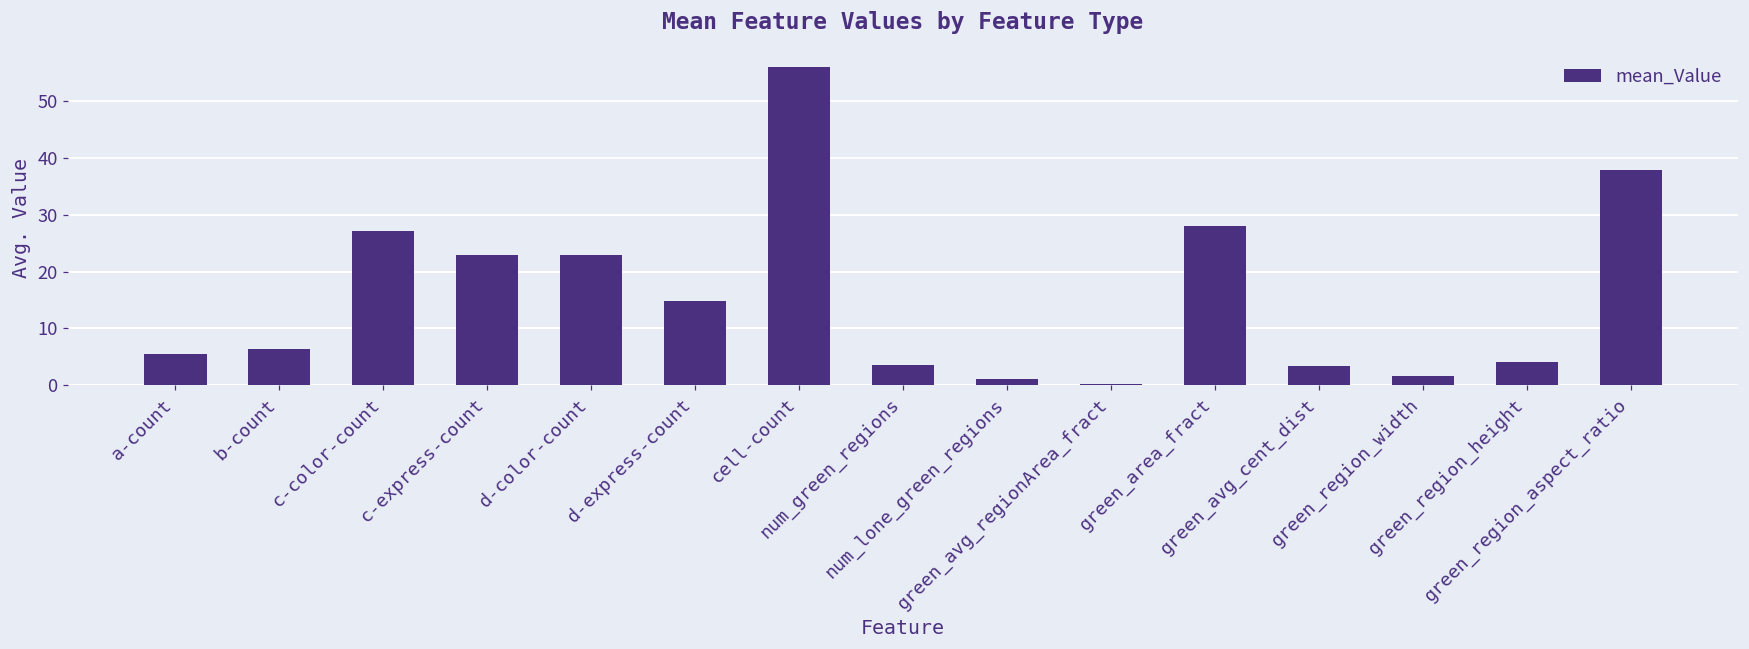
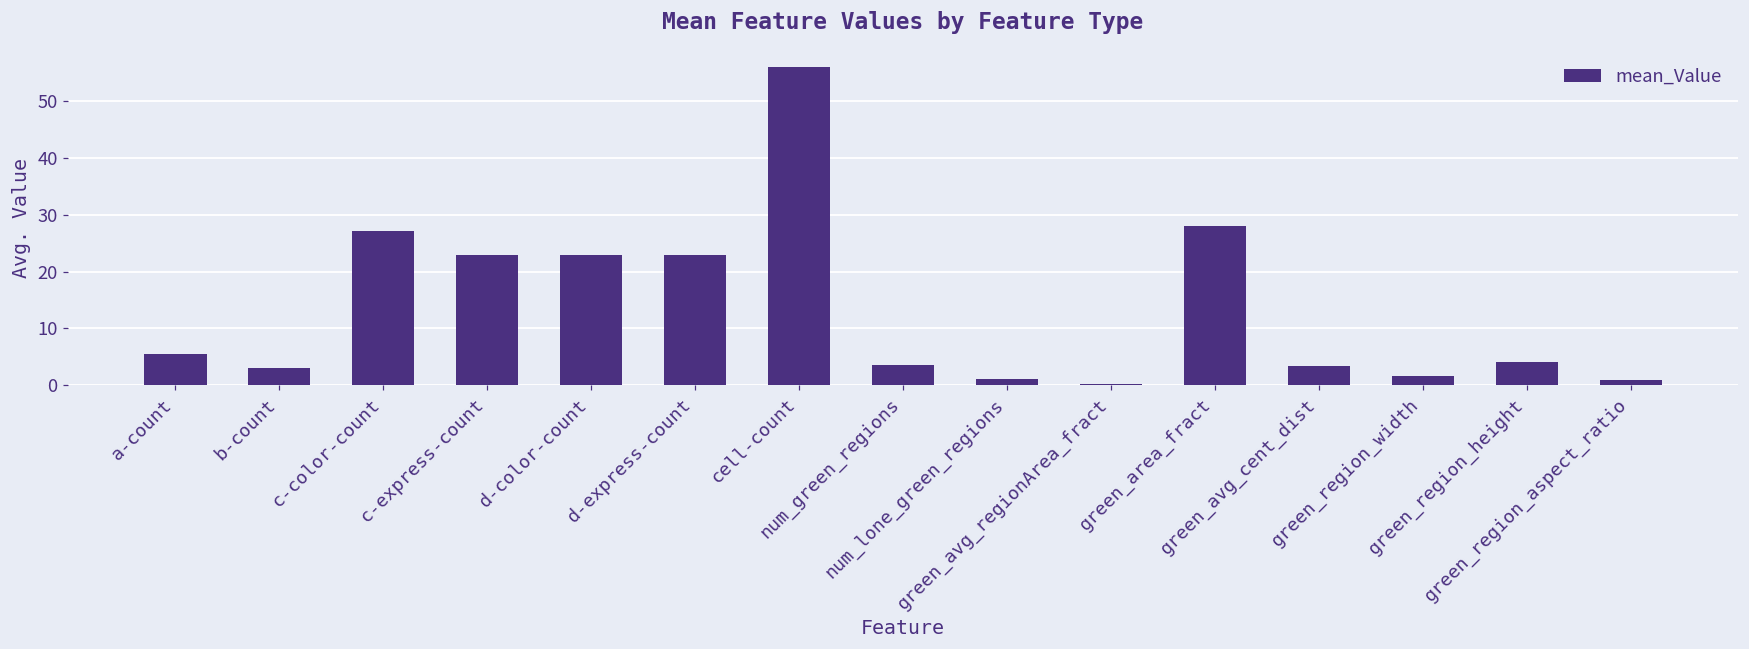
b-count: 6 -> 3
d-express-count: 15 -> 23
green_region_aspect_ratio: 38 -> 1
